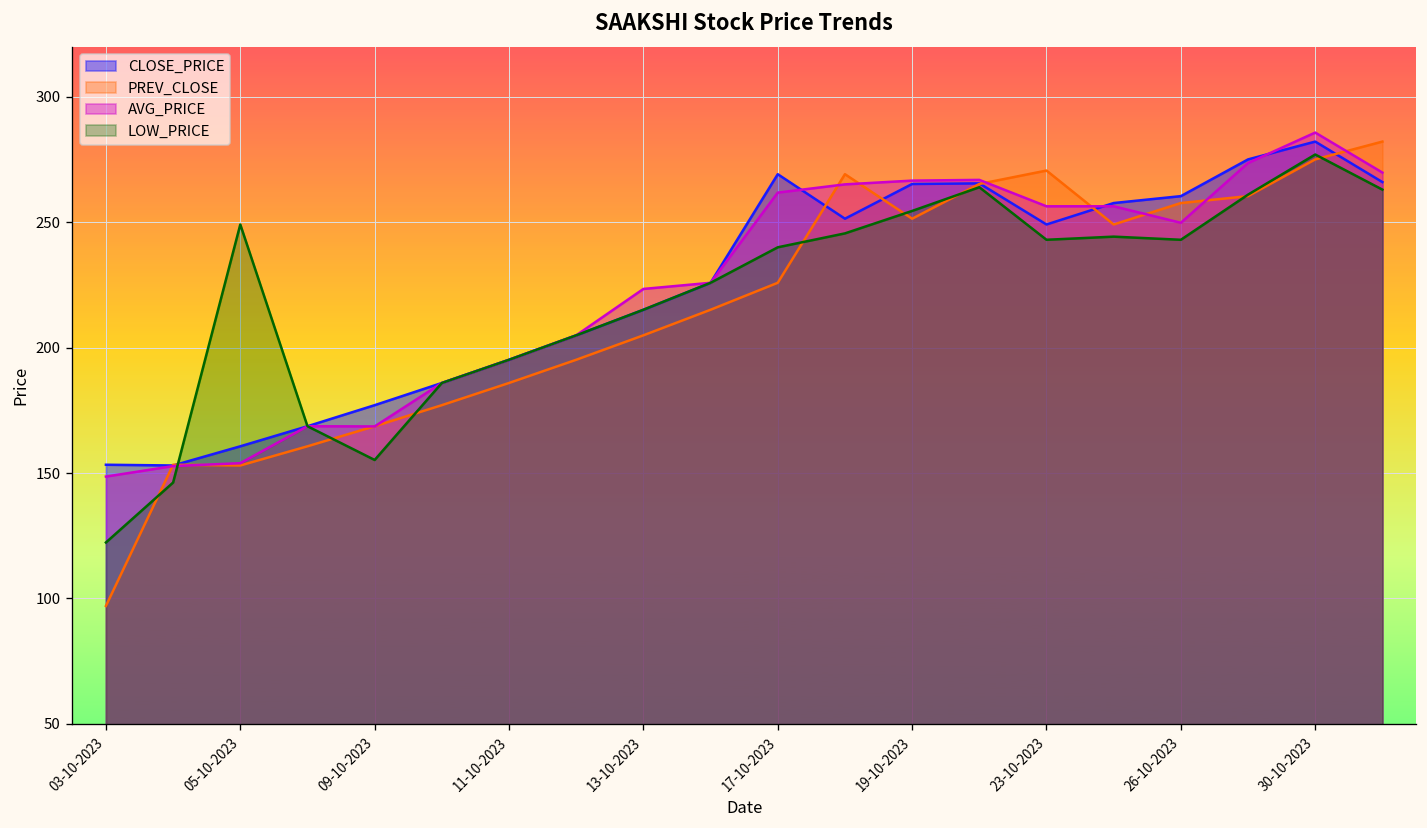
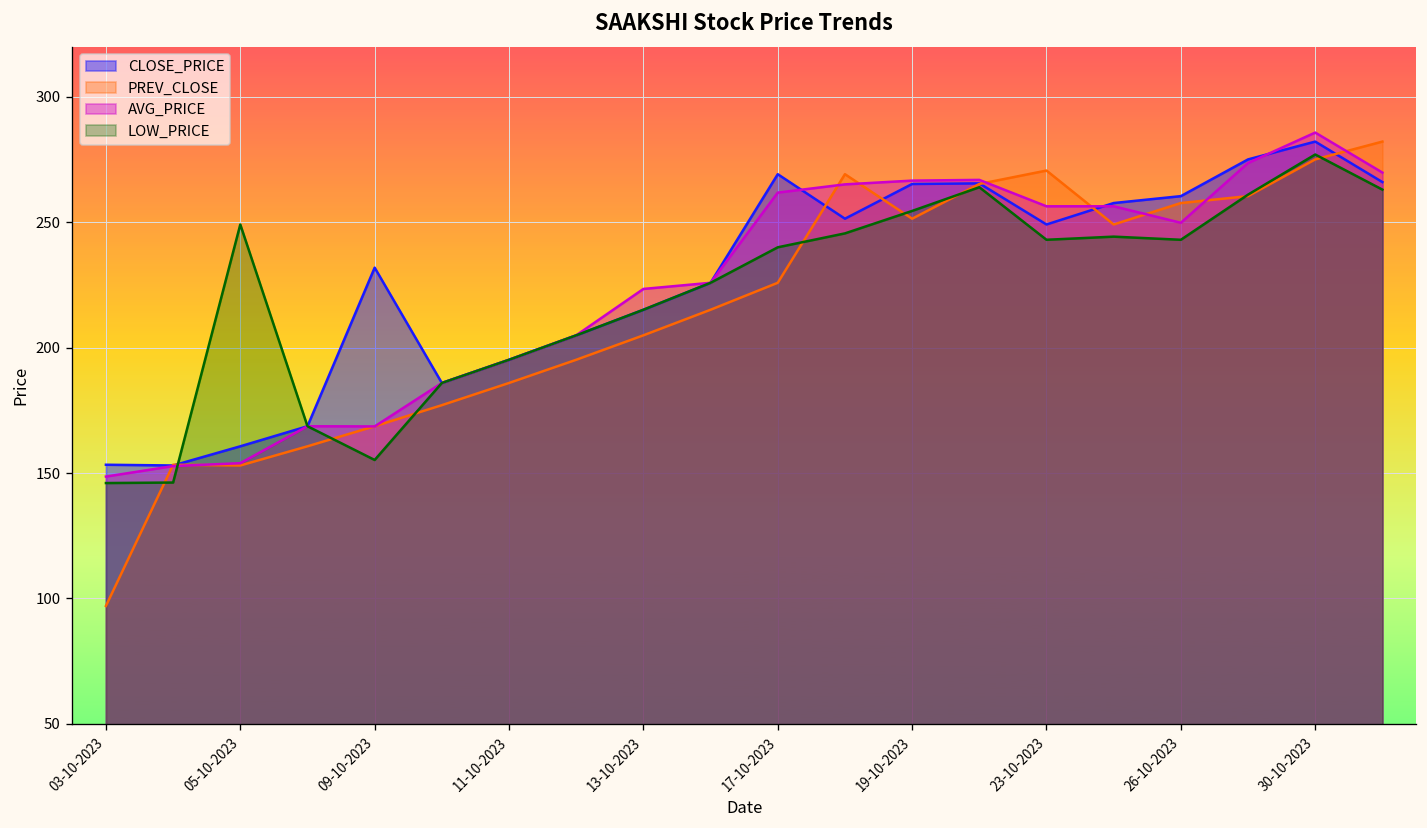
LOW_PRICE, 03-10-2023: 122 -> 146
CLOSE_PRICE, 09-10-2023: 177 -> 232
